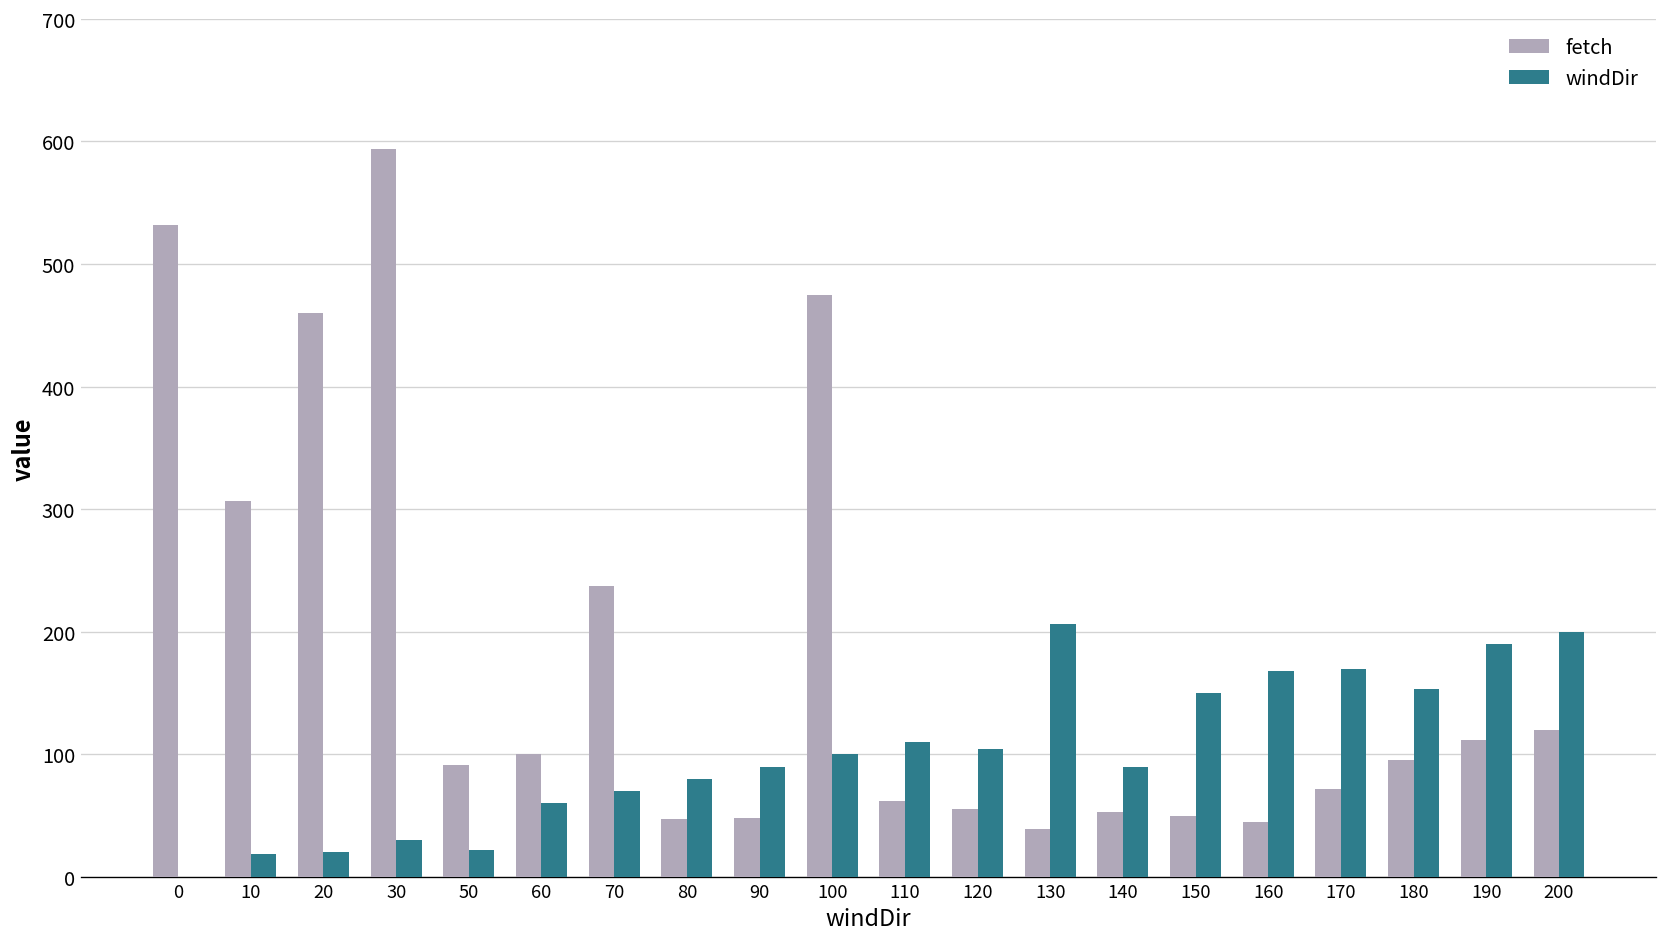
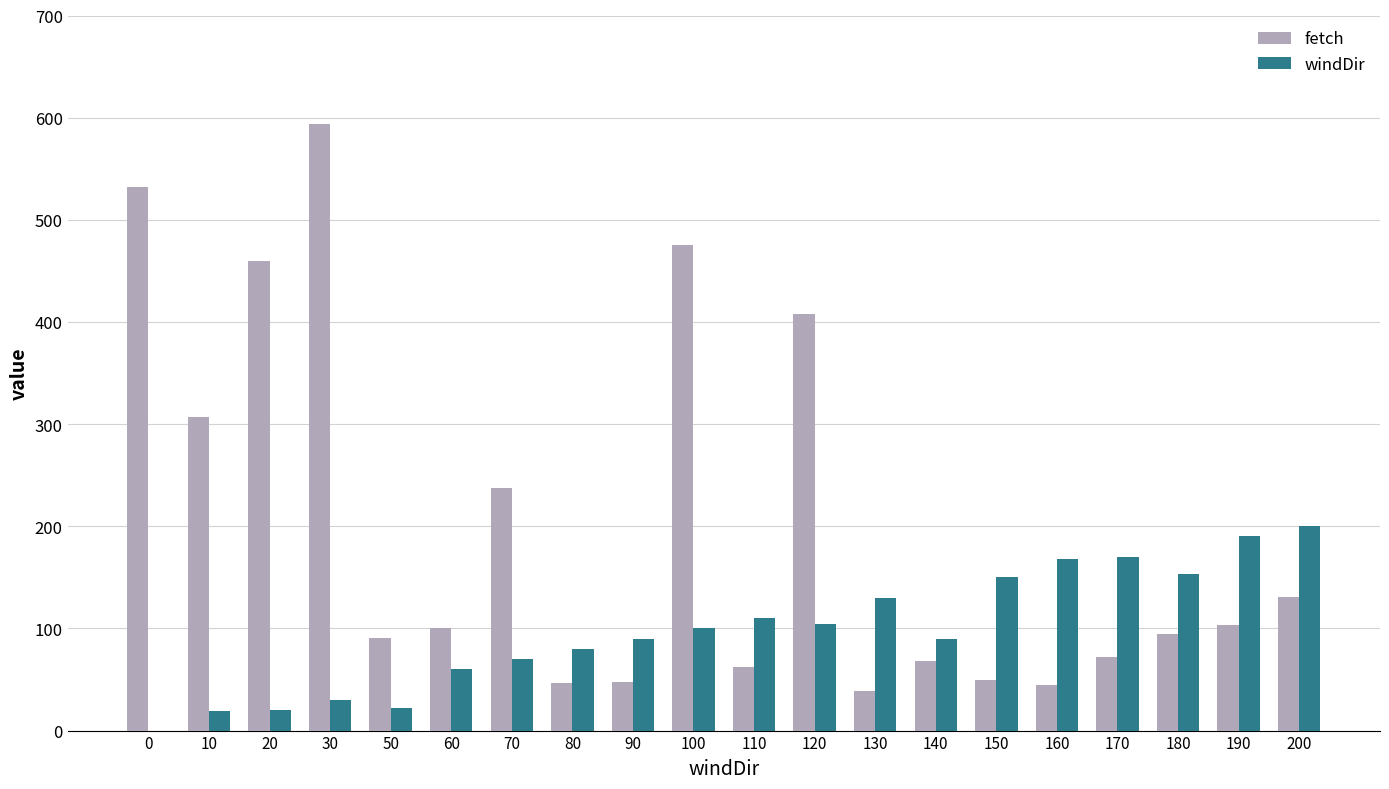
fetch, 120: 55 -> 408
windDir, 130: 206 -> 130
fetch, 140: 53 -> 68
fetch, 190: 112 -> 103
fetch, 200: 120 -> 131
